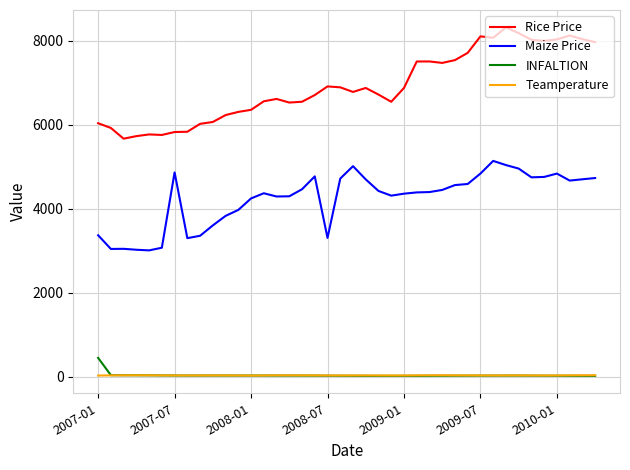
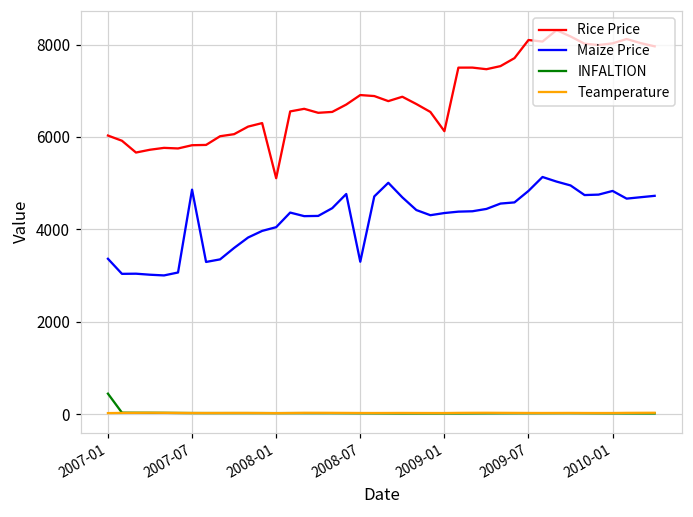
Rice Price, 2008-01: 6400 -> 5100
Maize Price, 2008-01: 4200 -> 4000
Rice Price, 2009-01: 6900 -> 6100
